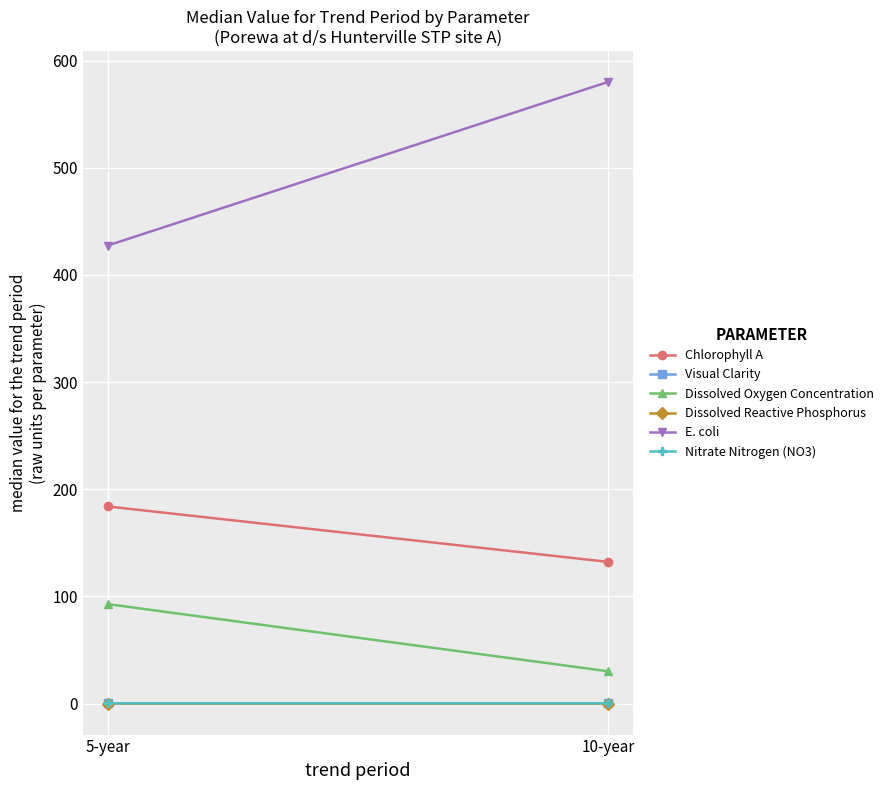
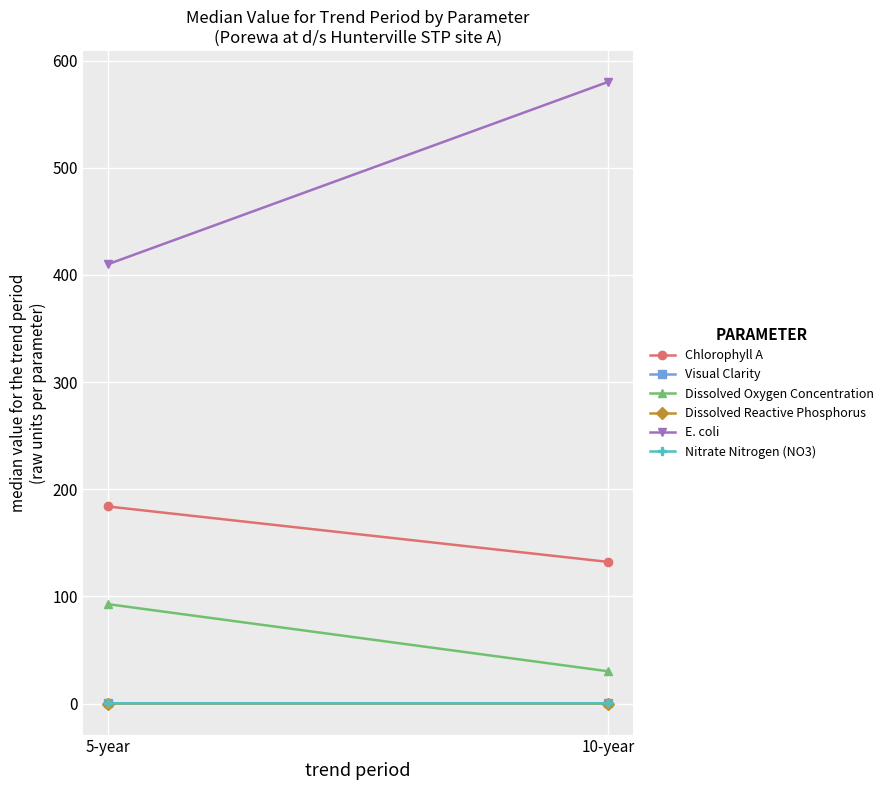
E. coli, 5-year: 427 -> 410
